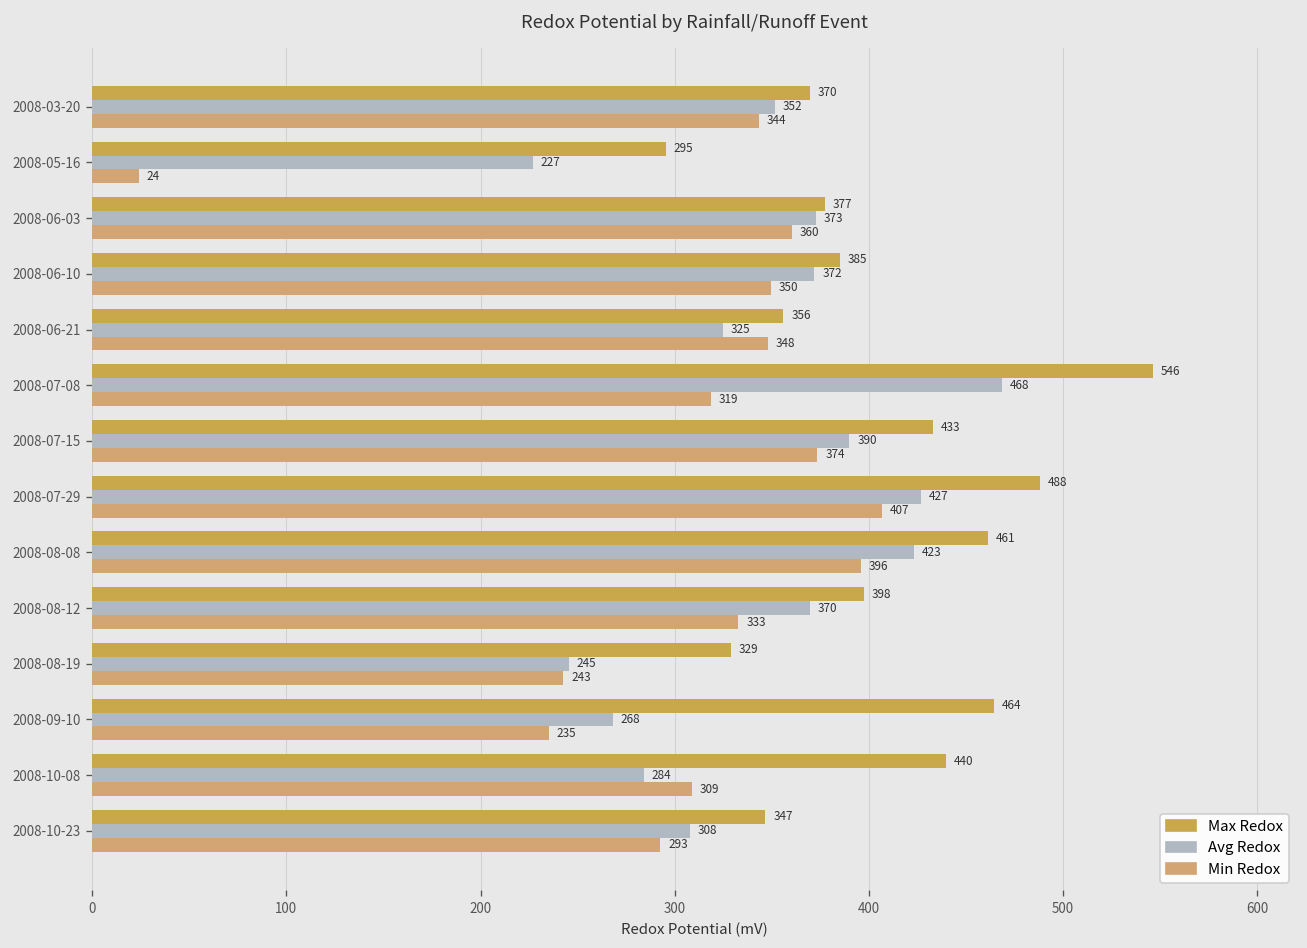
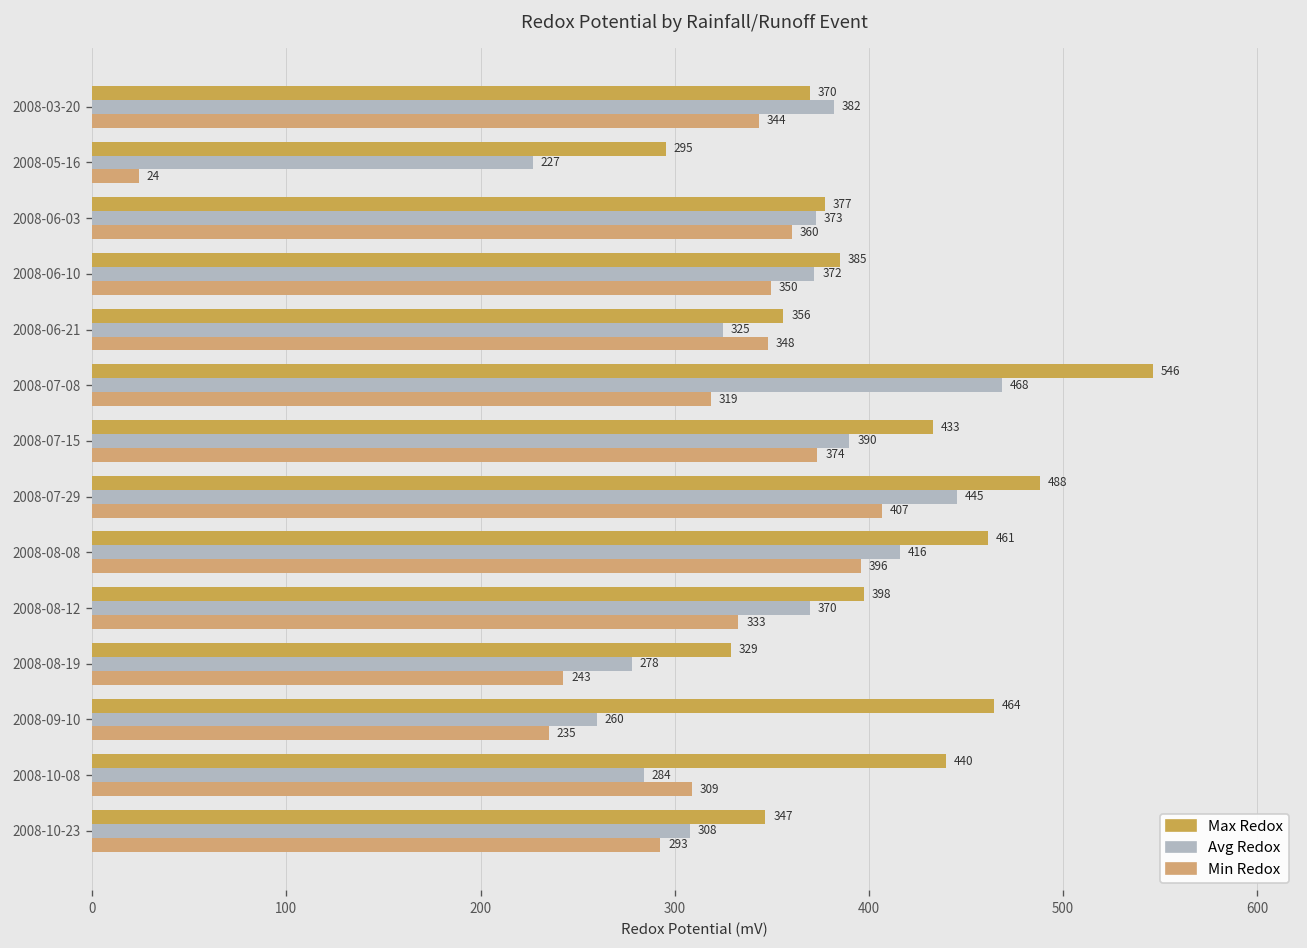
Avg Redox, 2008-03-20: 352 -> 382
Avg Redox, 2008-07-29: 427 -> 445
Avg Redox, 2008-08-08: 423 -> 416
Avg Redox, 2008-08-19: 245 -> 278
Avg Redox, 2008-09-10: 268 -> 260
